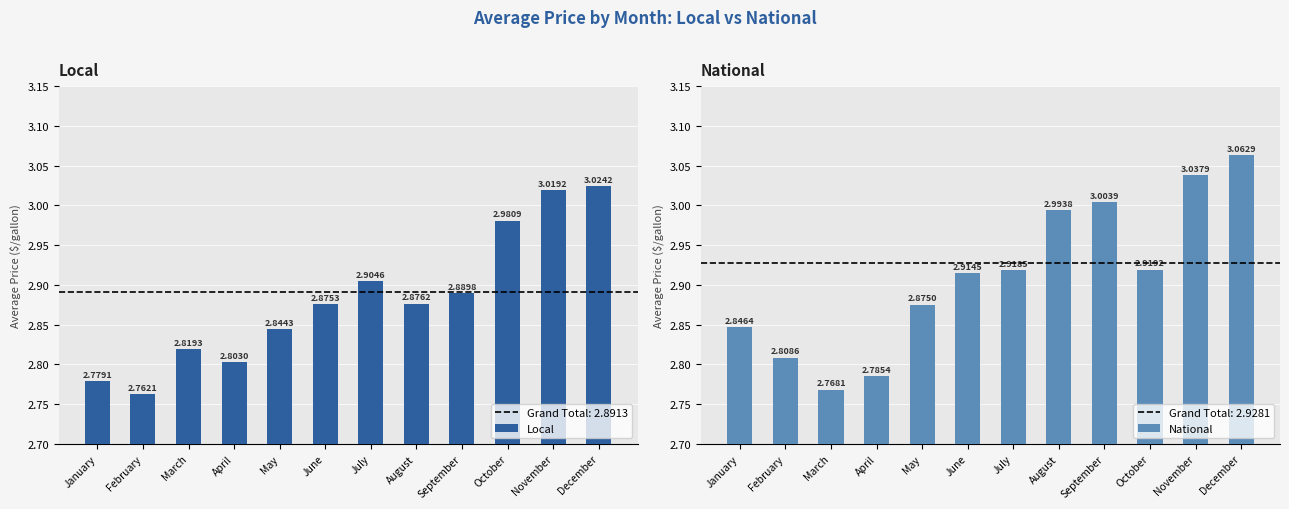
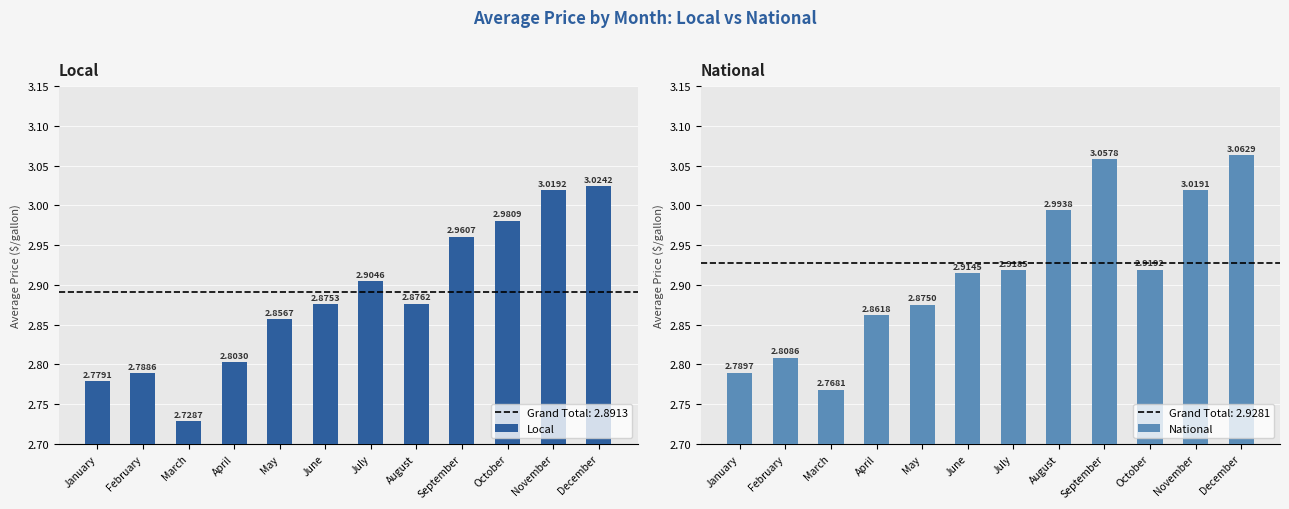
Local, February: 2.7621 -> 2.7886
Local, March: 2.8193 -> 2.7287
Local, May: 2.8443 -> 2.8567
Local, September: 2.8898 -> 2.9607
National, January: 2.8464 -> 2.7897
National, April: 2.7854 -> 2.8618
National, September: 3.0039 -> 3.0578
National, November: 3.0379 -> 3.0191
